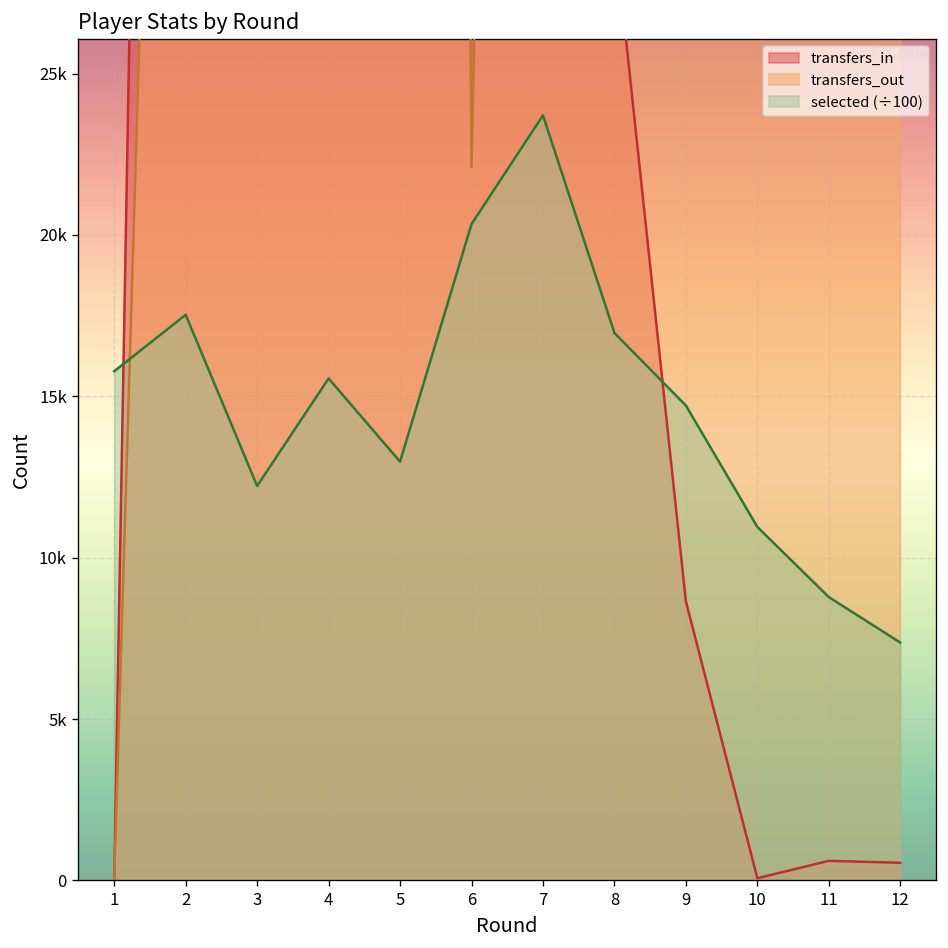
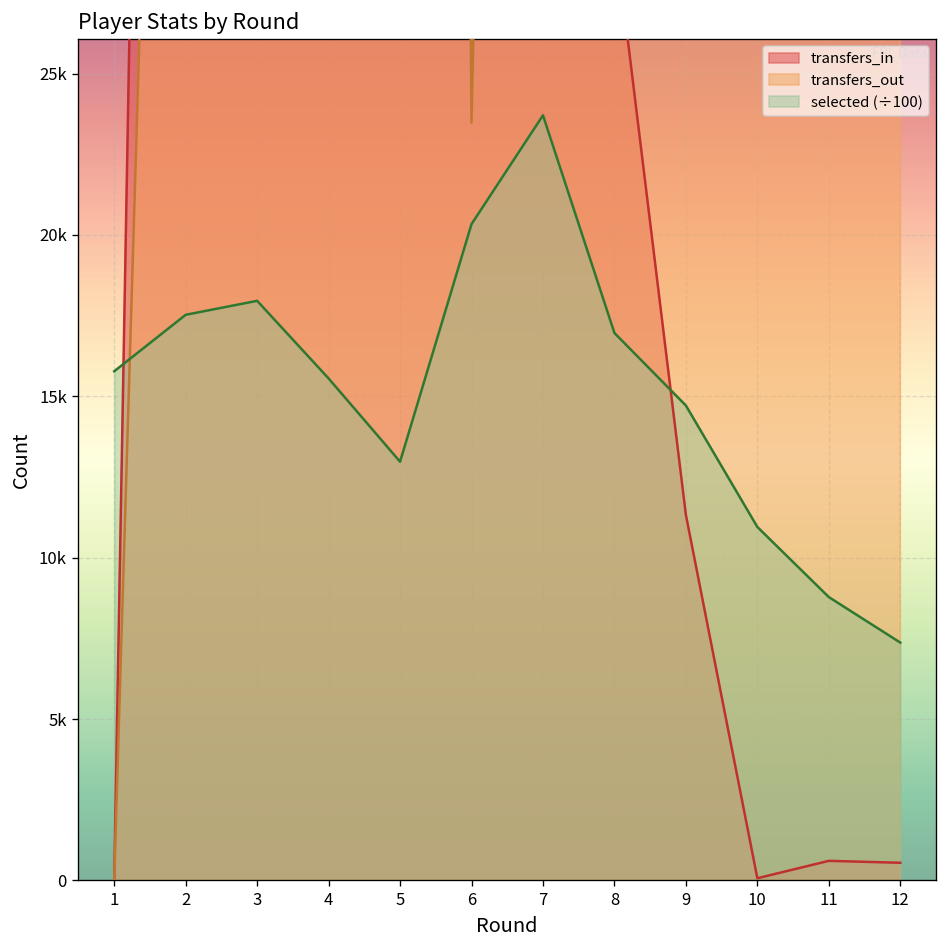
selected (÷100), 3: 12200 -> 18000
transfers_out, 6: 22100 -> 23500
transfers_in, 9: 8600 -> 11300
